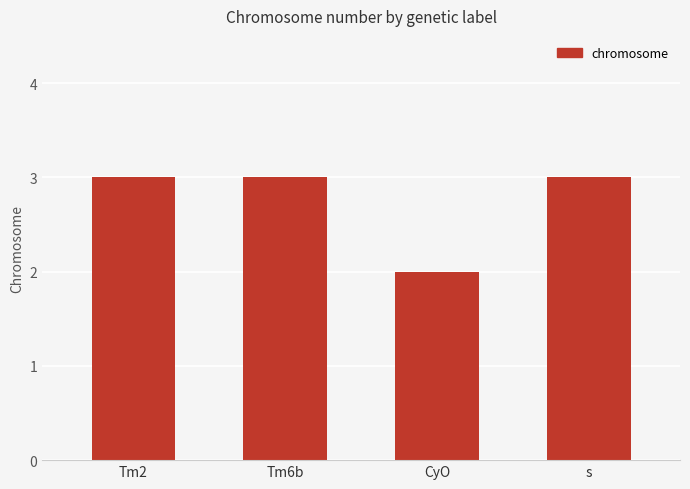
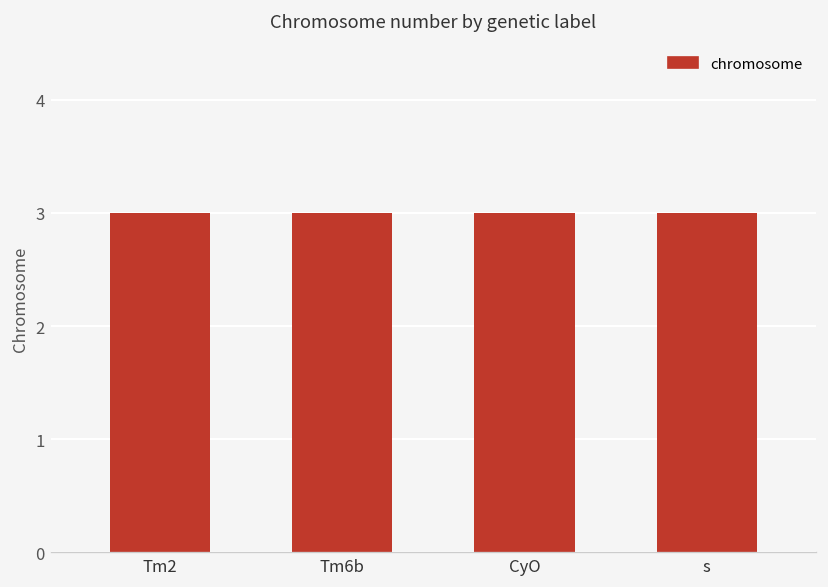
CyO: 2 -> 3
